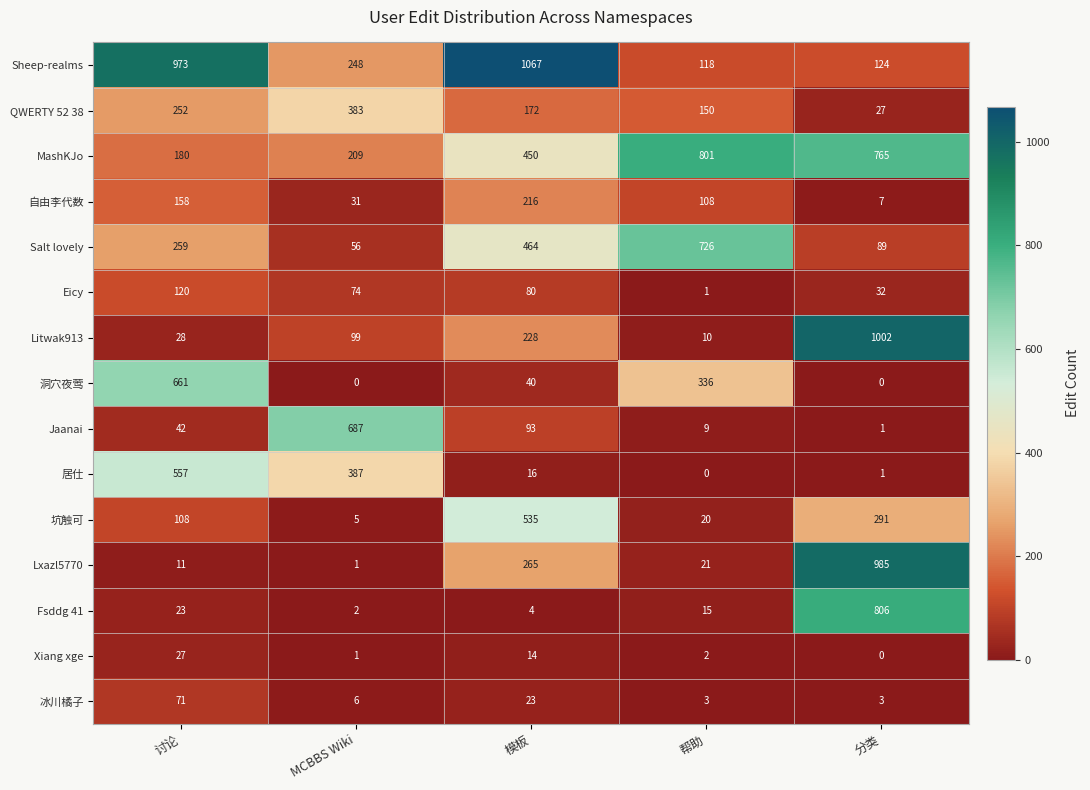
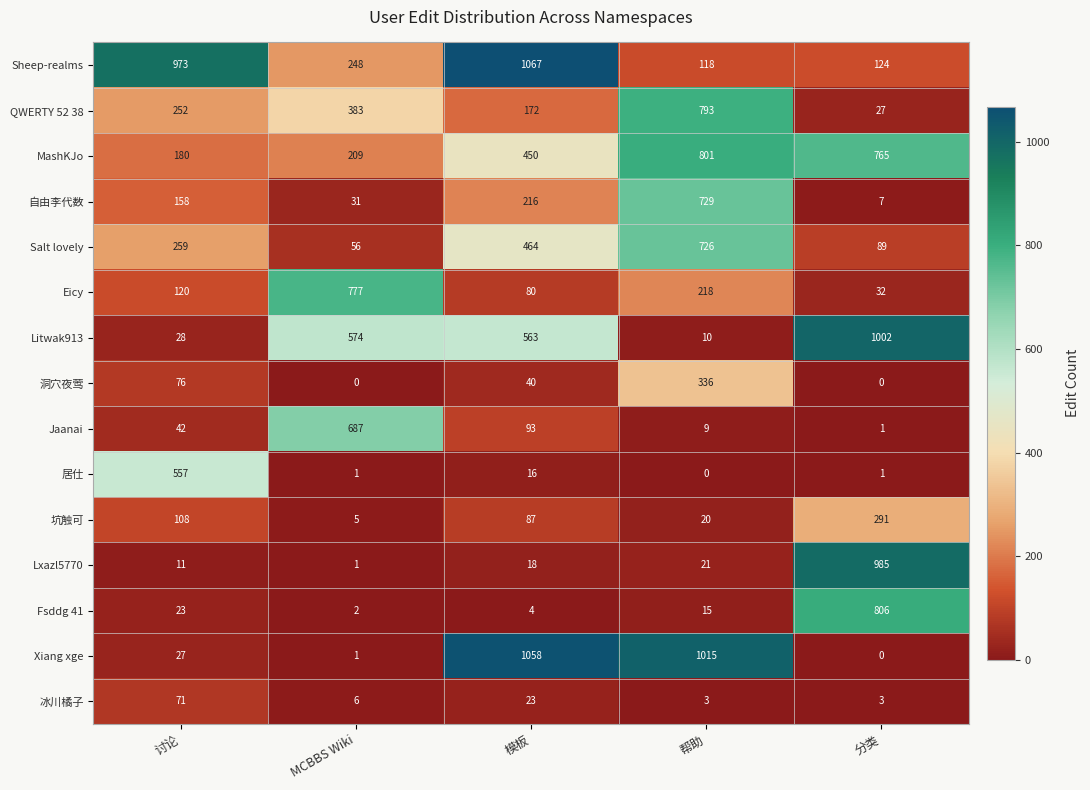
QWERTY 52 38, 帮助: 150 -> 793
自由李代数, 帮助: 108 -> 729
Eicy, MCBBS Wiki: 74 -> 777
Eicy, 帮助: 1 -> 218
Litwak913, MCBBS Wiki: 99 -> 574
Litwak913, 模板: 228 -> 563
洞穴夜莺, 讨论: 661 -> 76
居仕, MCBBS Wiki: 387 -> 1
坑触可, 模板: 535 -> 87
Lxazl5770, 模板: 265 -> 18
Xiang xge, 模板: 14 -> 1058
Xiang xge, 帮助: 2 -> 1015
